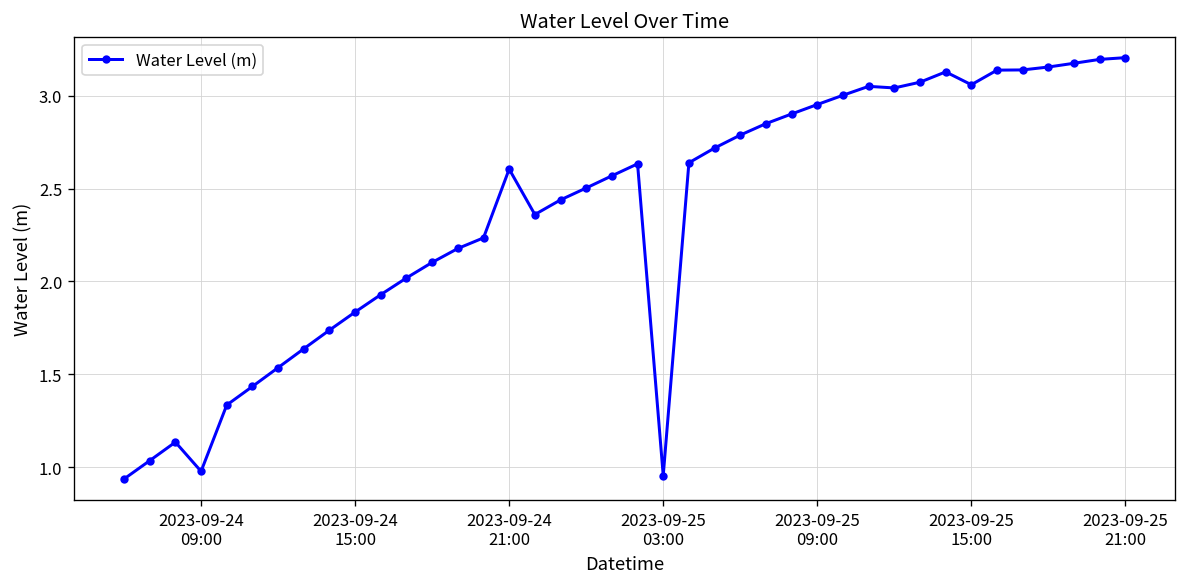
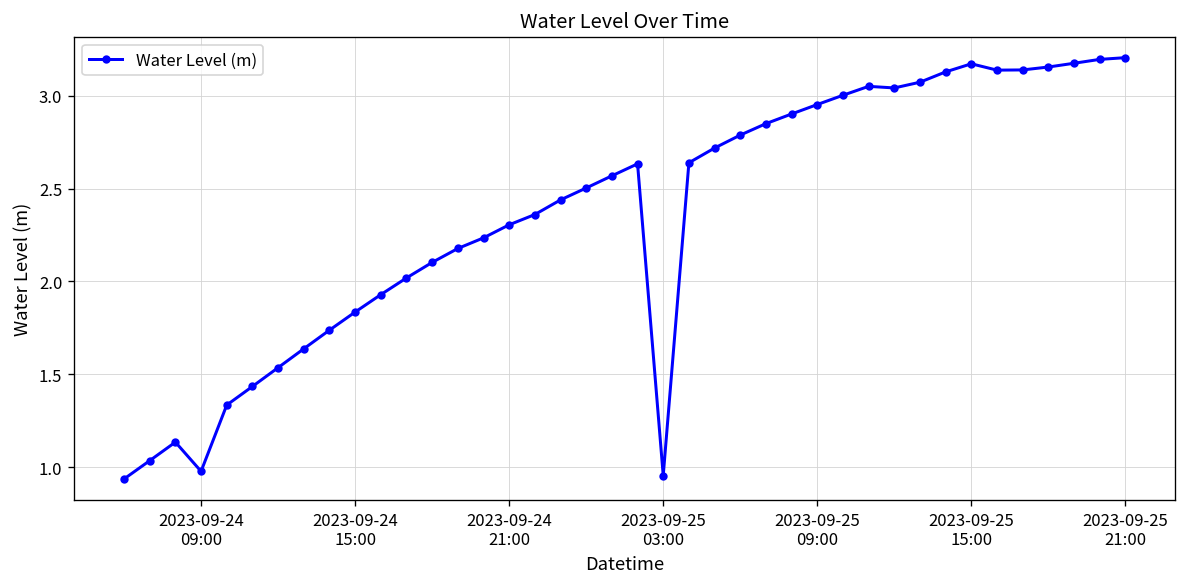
2023-09-24 21:00: 2.60 -> 2.30
2023-09-25 15:00: 3.06 -> 3.17
